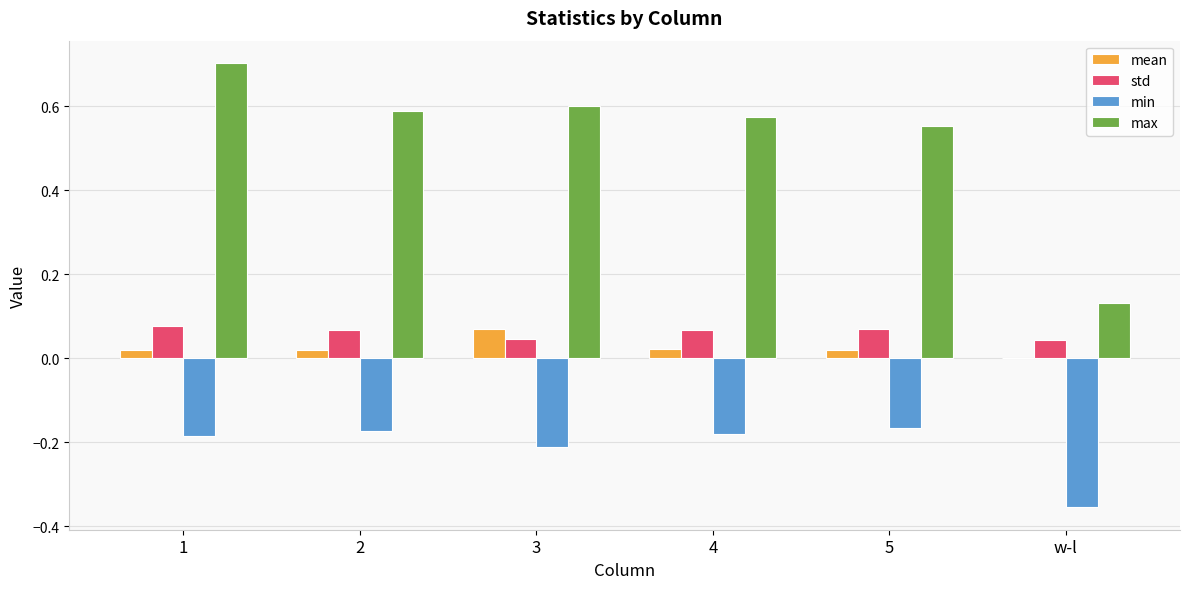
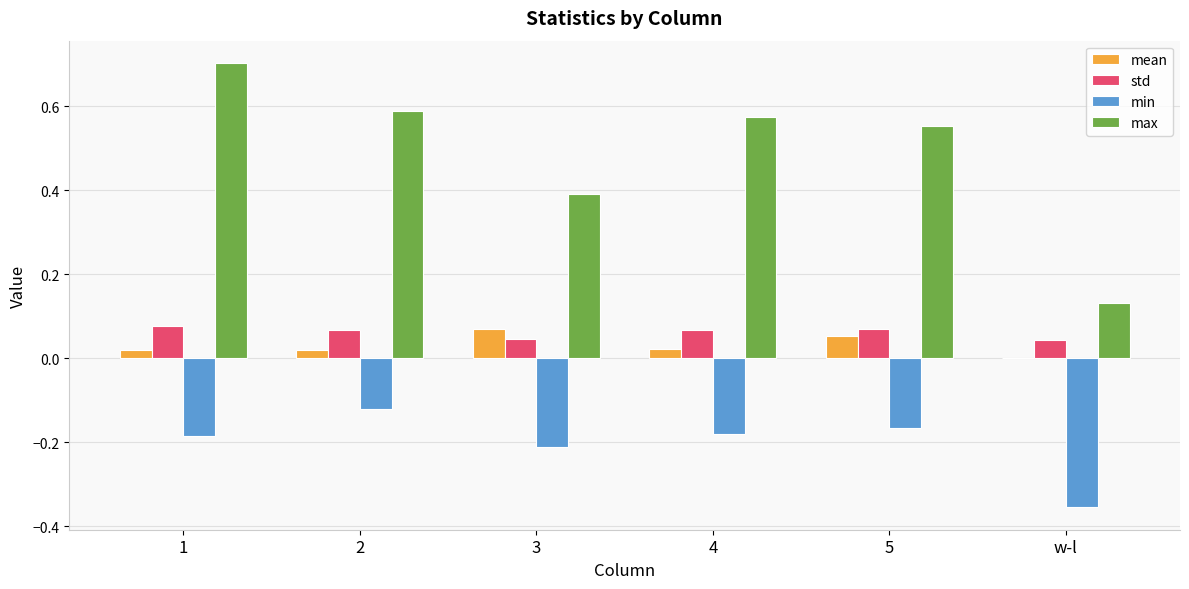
min, 2: -0.17 -> -0.12
max, 3: 0.60 -> 0.39
mean, 5: 0.02 -> 0.05
